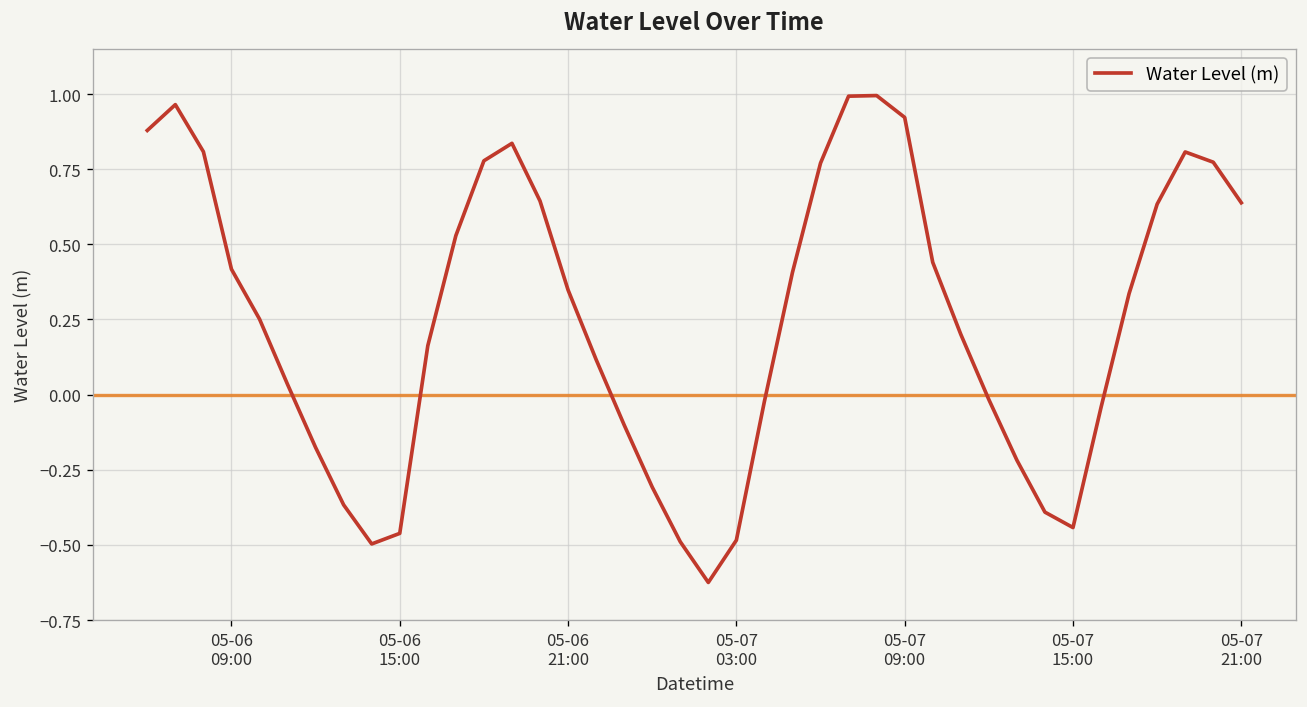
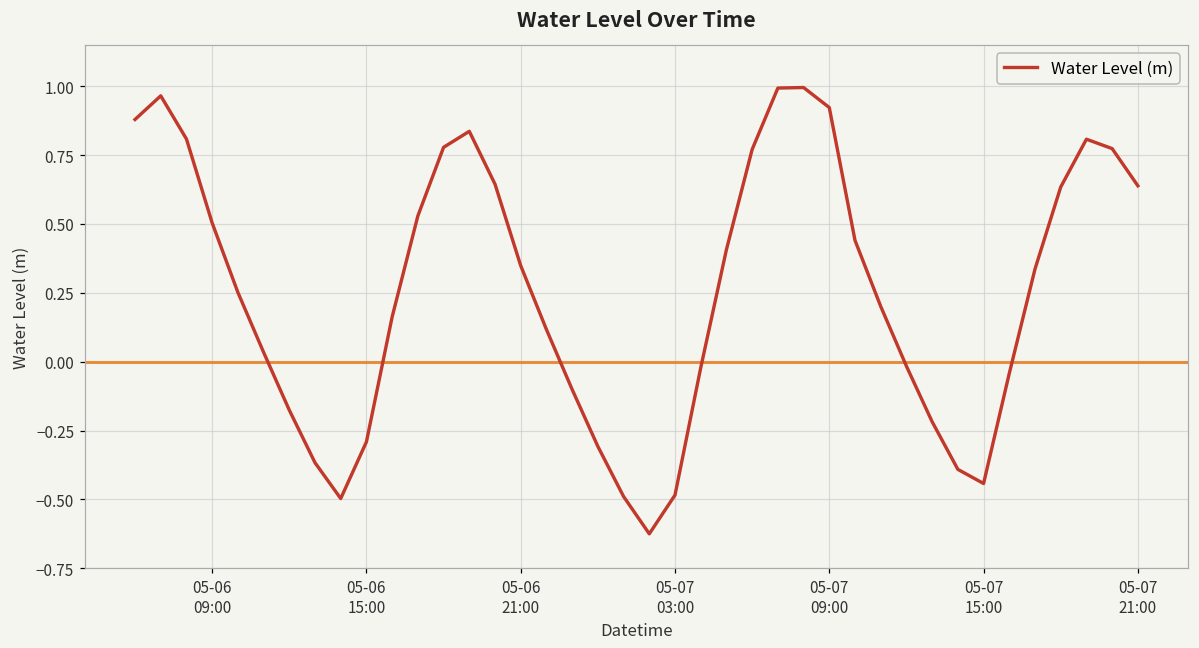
05-06 09:00: 0.42 -> 0.50
05-06 15:00: -0.46 -> -0.29
